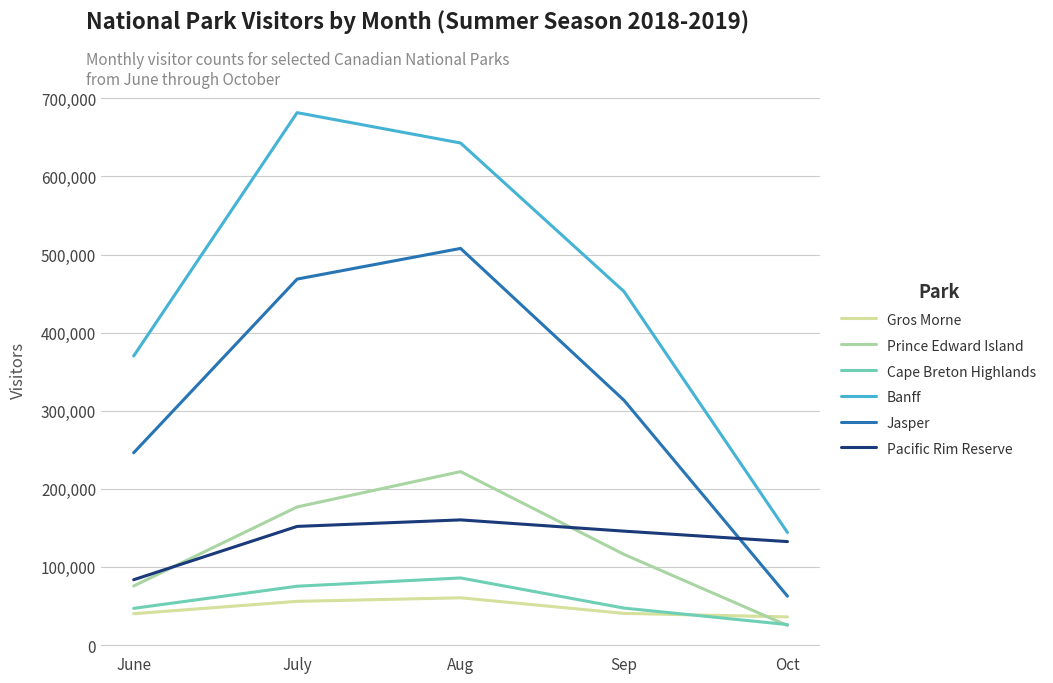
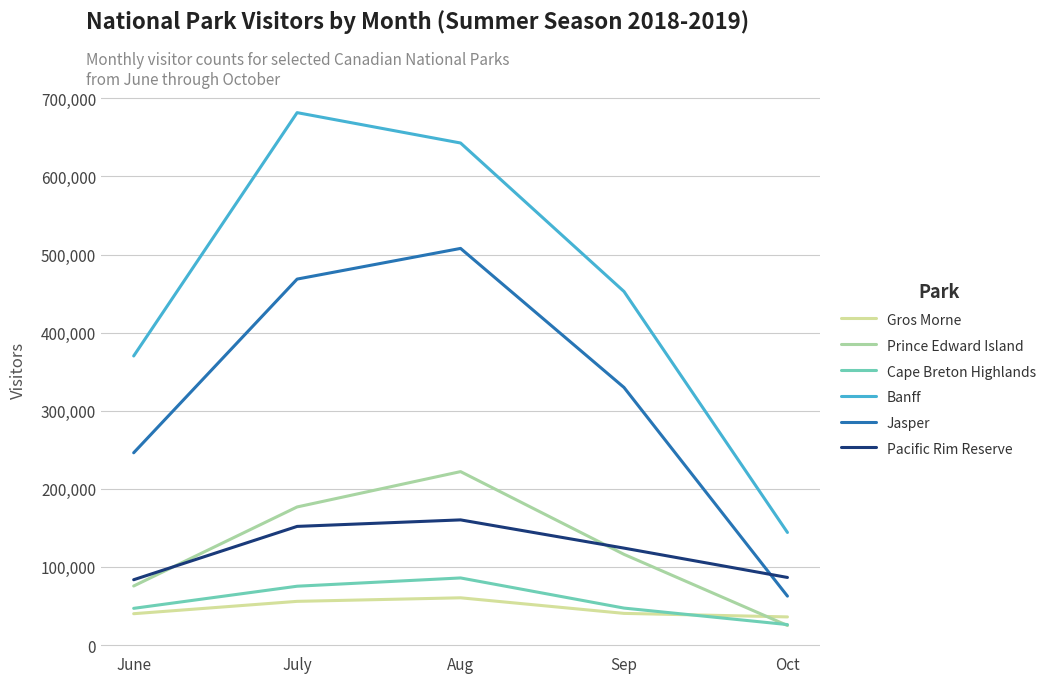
Jasper, Sep: 310,000 -> 330,000
Pacific Rim Reserve, Sep: 150,000 -> 120,000
Pacific Rim Reserve, Oct: 130,000 -> 90,000
